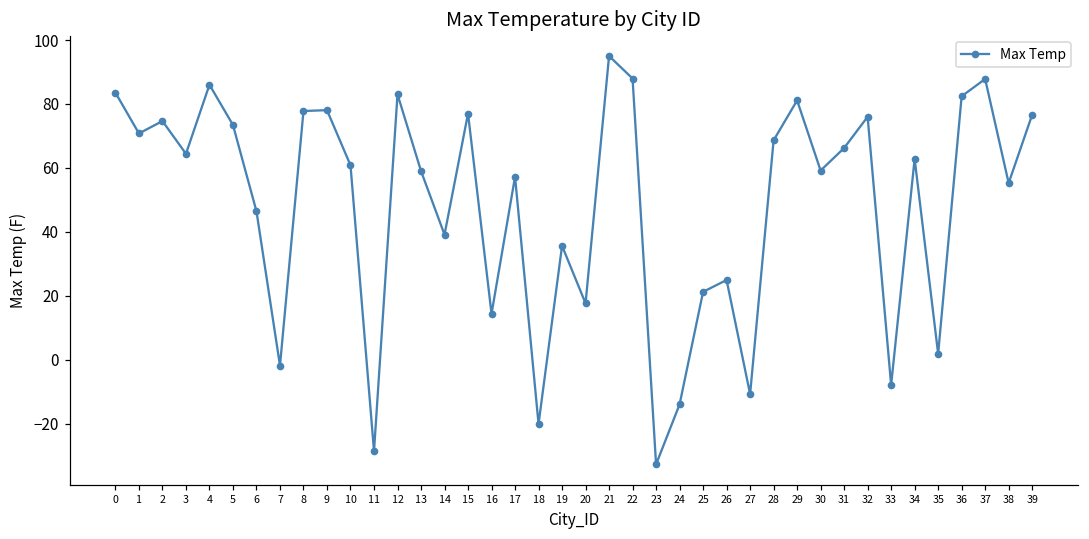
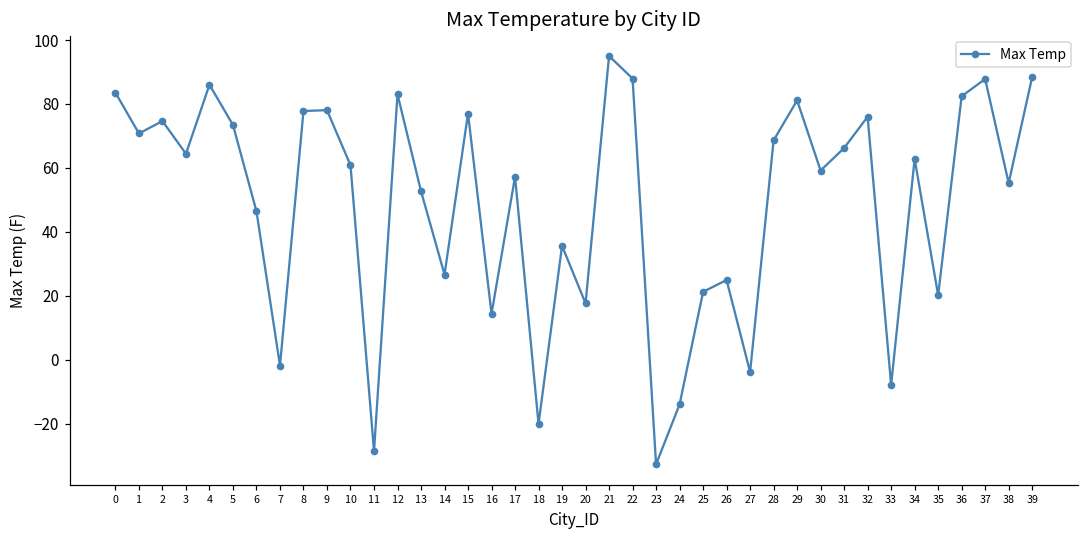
13: 59 -> 53
14: 39 -> 27
27: -11 -> -4
35: 2 -> 20
39: 77 -> 88
